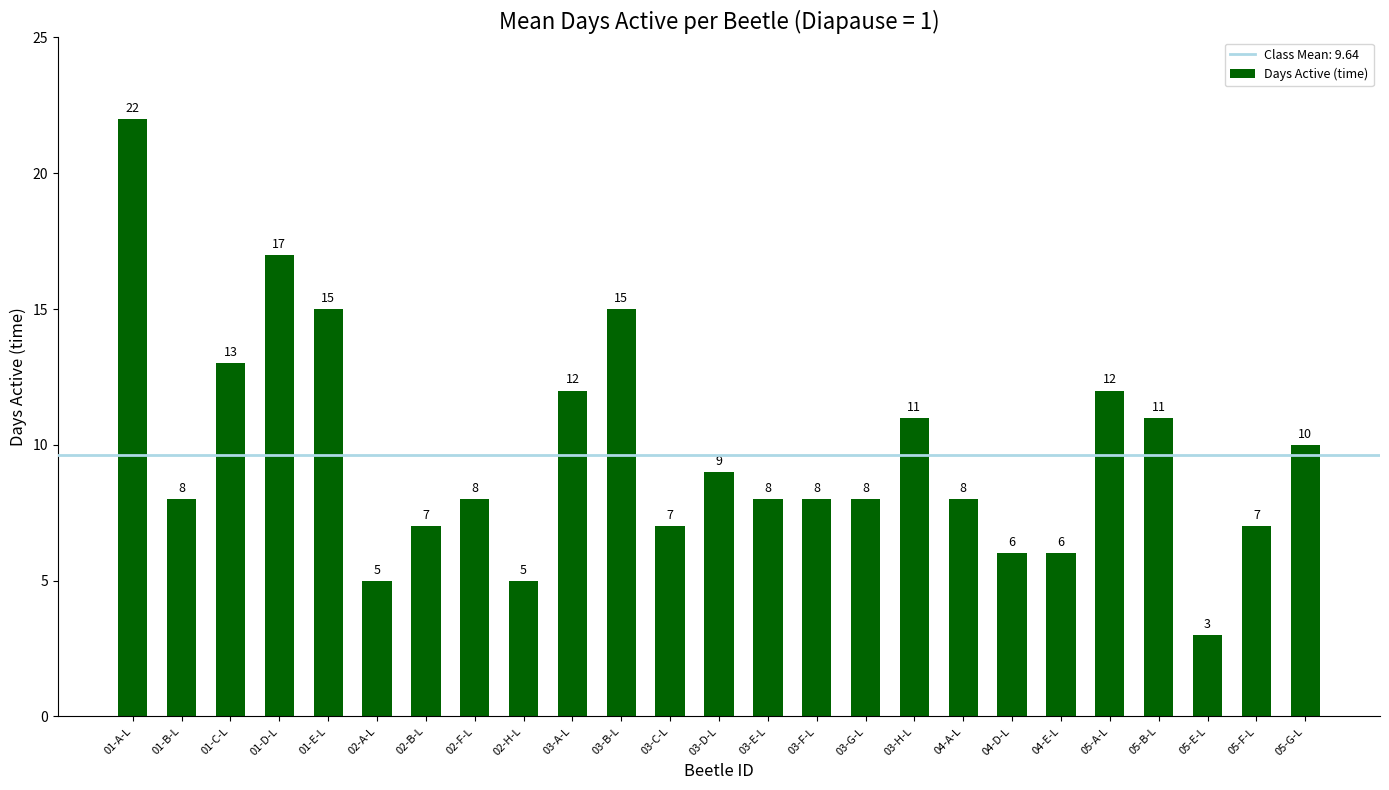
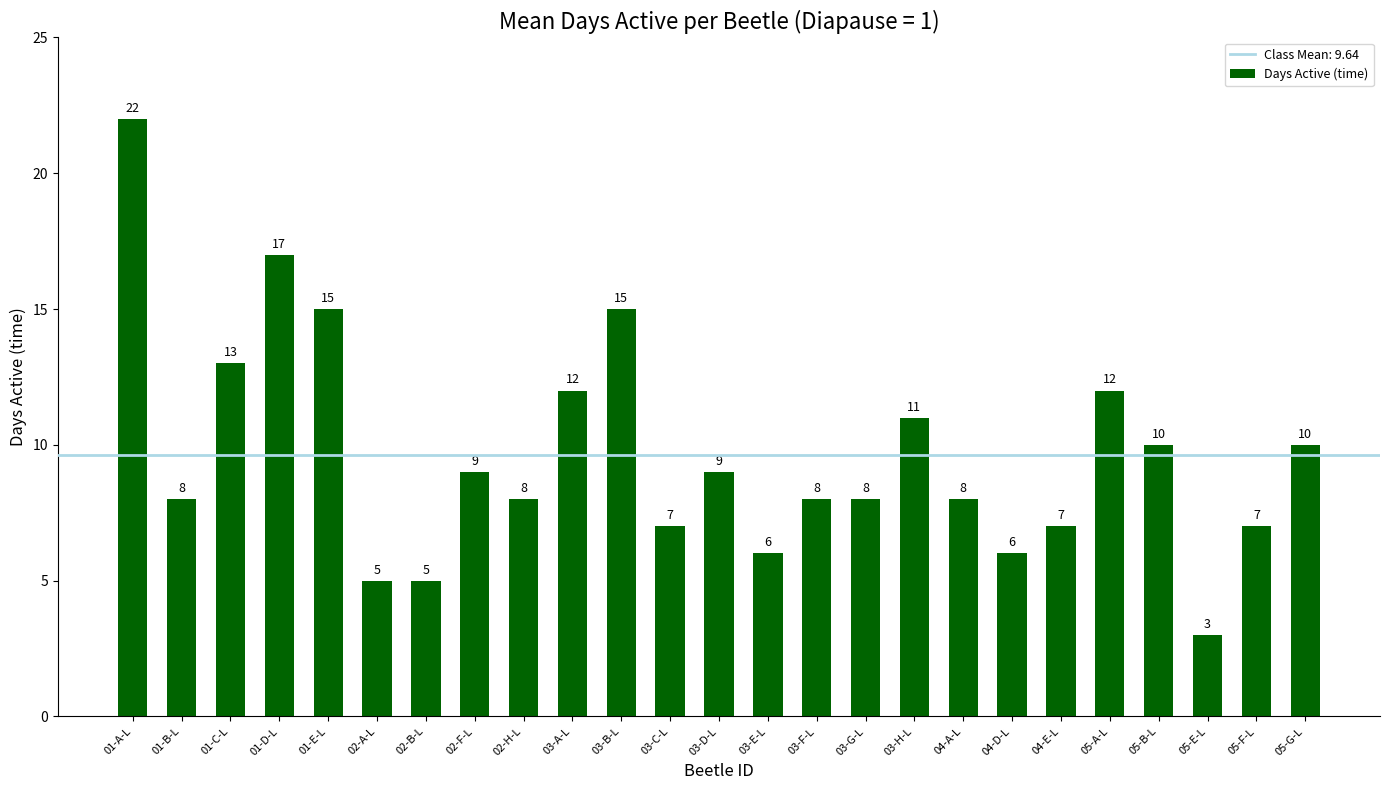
02-B-L: 7 -> 5
02-F-L: 8 -> 9
02-H-L: 5 -> 8
03-E-L: 8 -> 6
04-E-L: 6 -> 7
05-B-L: 11 -> 10
